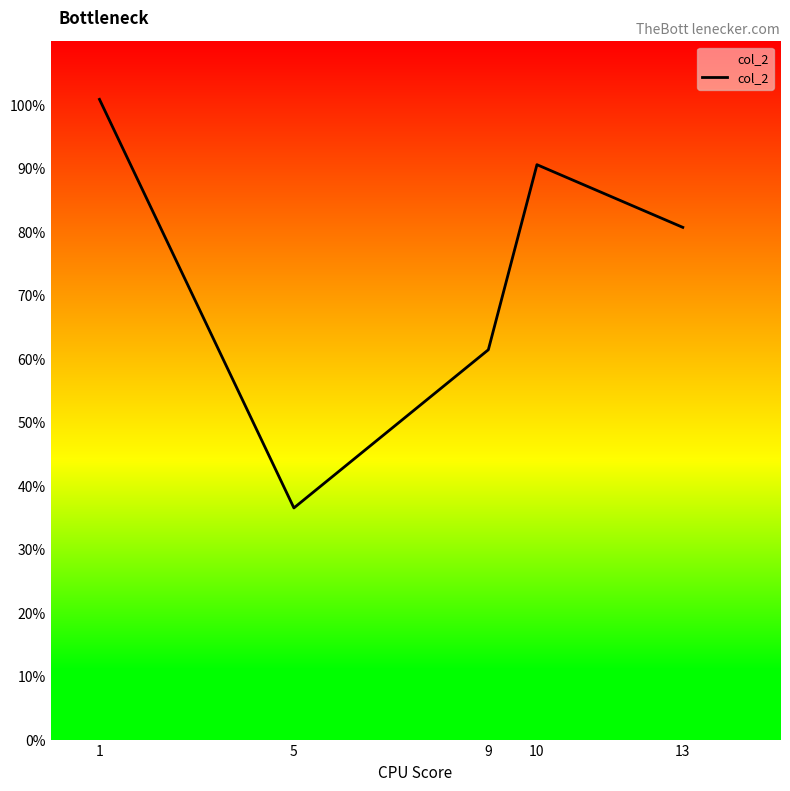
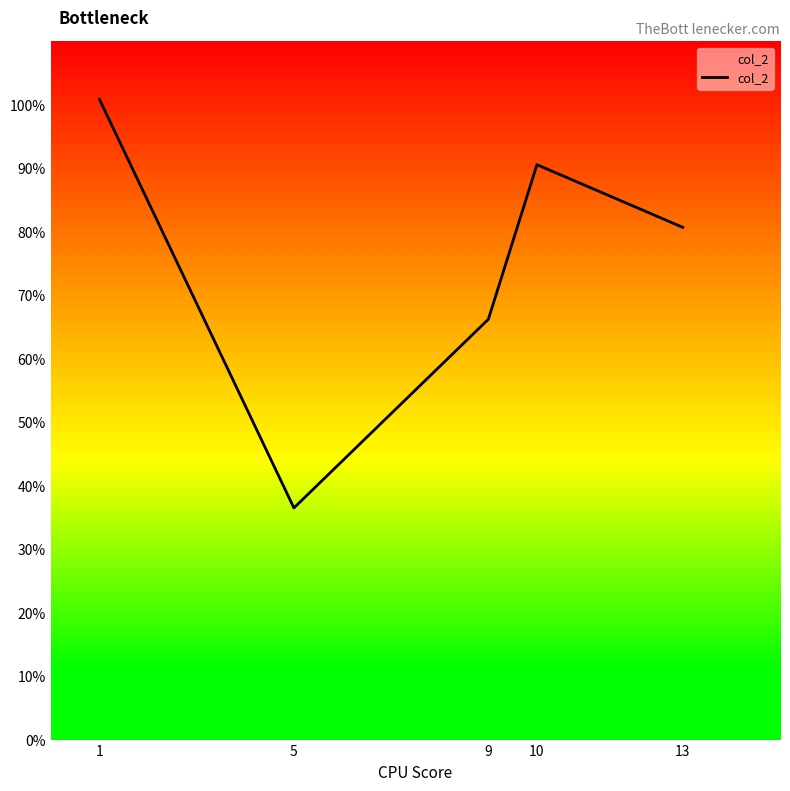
9: 61% -> 66%
